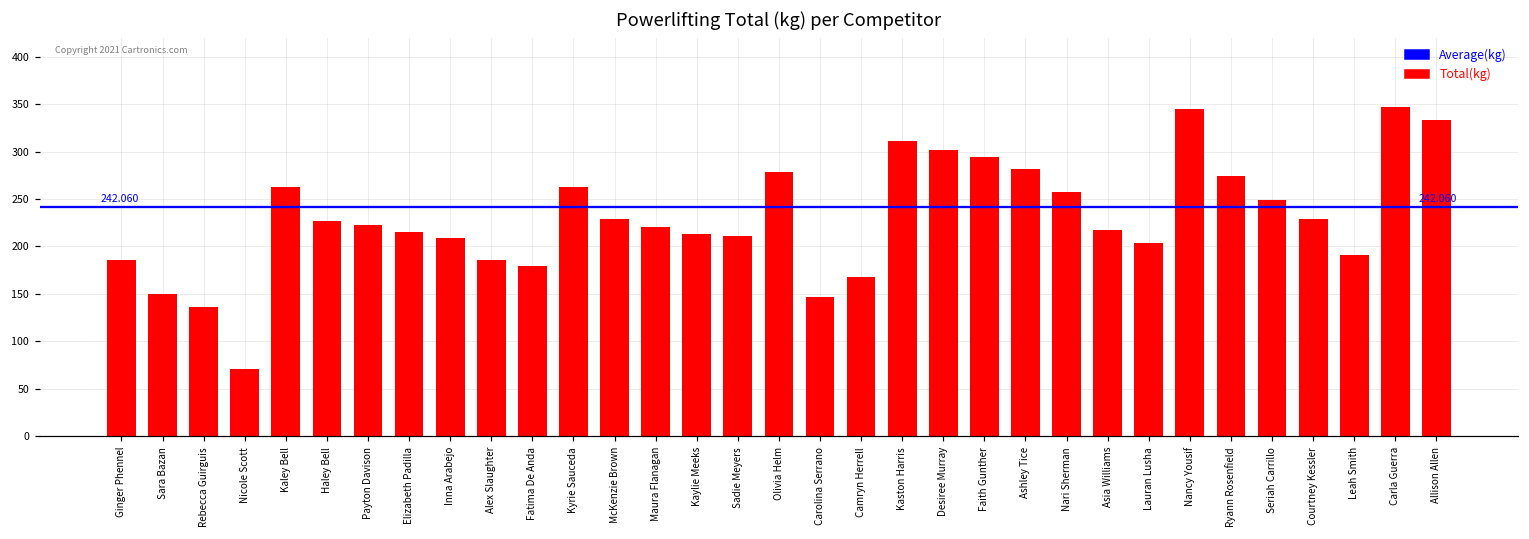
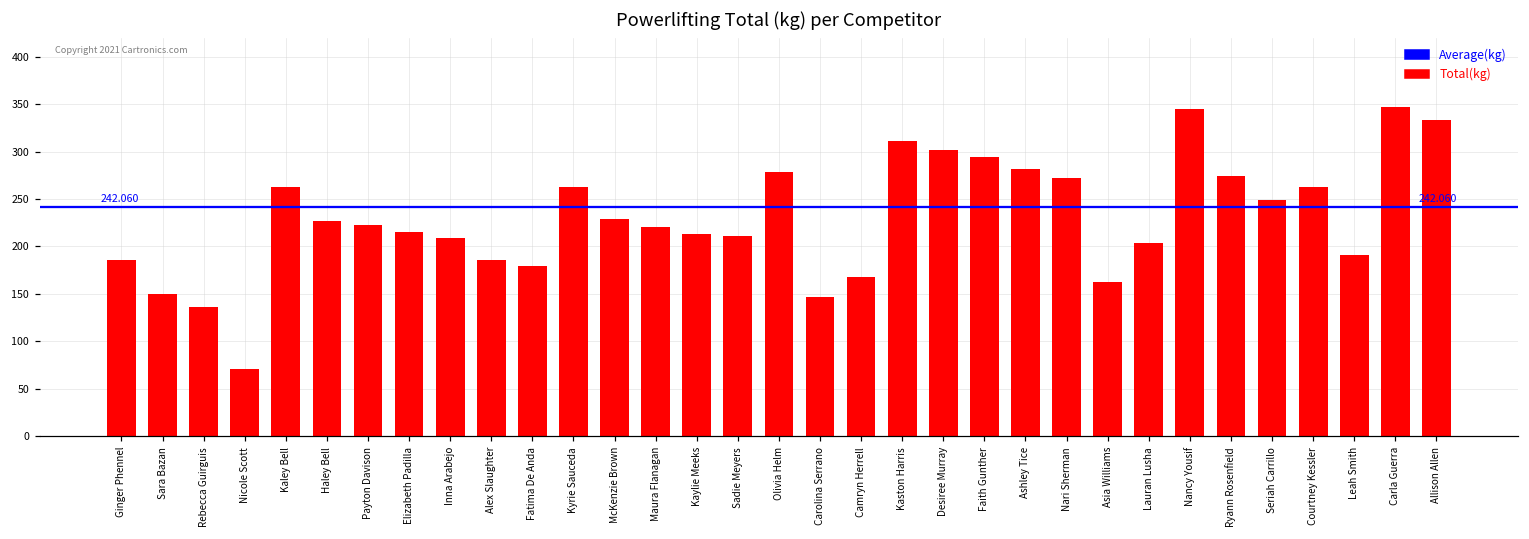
Nari Sherman: 260 -> 270
Asia Williams: 220 -> 160
Courtney Kessler: 230 -> 260
